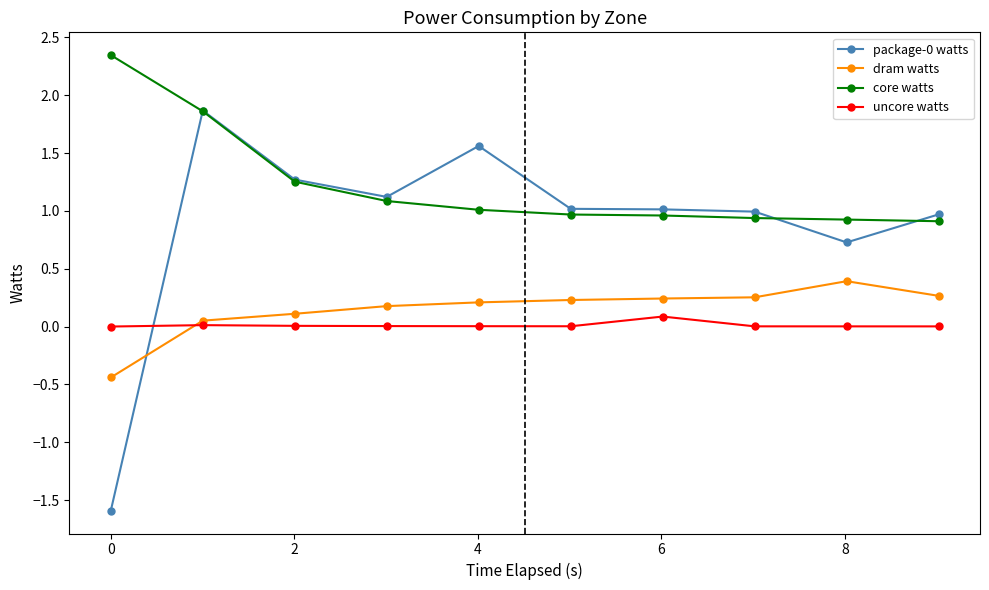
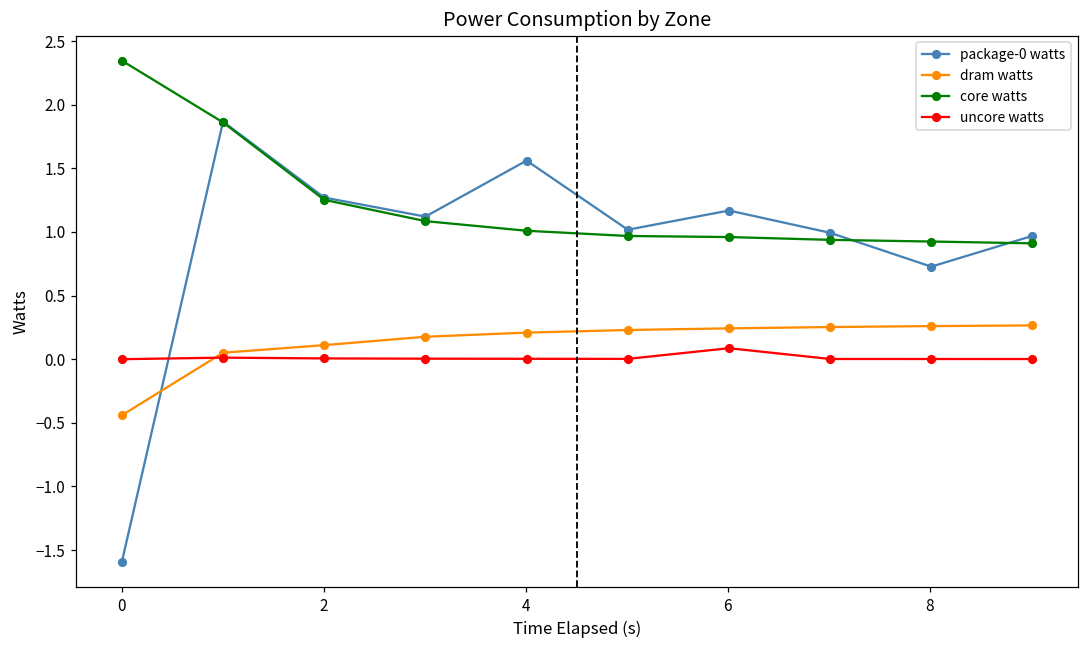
package-0 watts, 6: 1.01 -> 1.17
dram watts, 8: 0.39 -> 0.26
